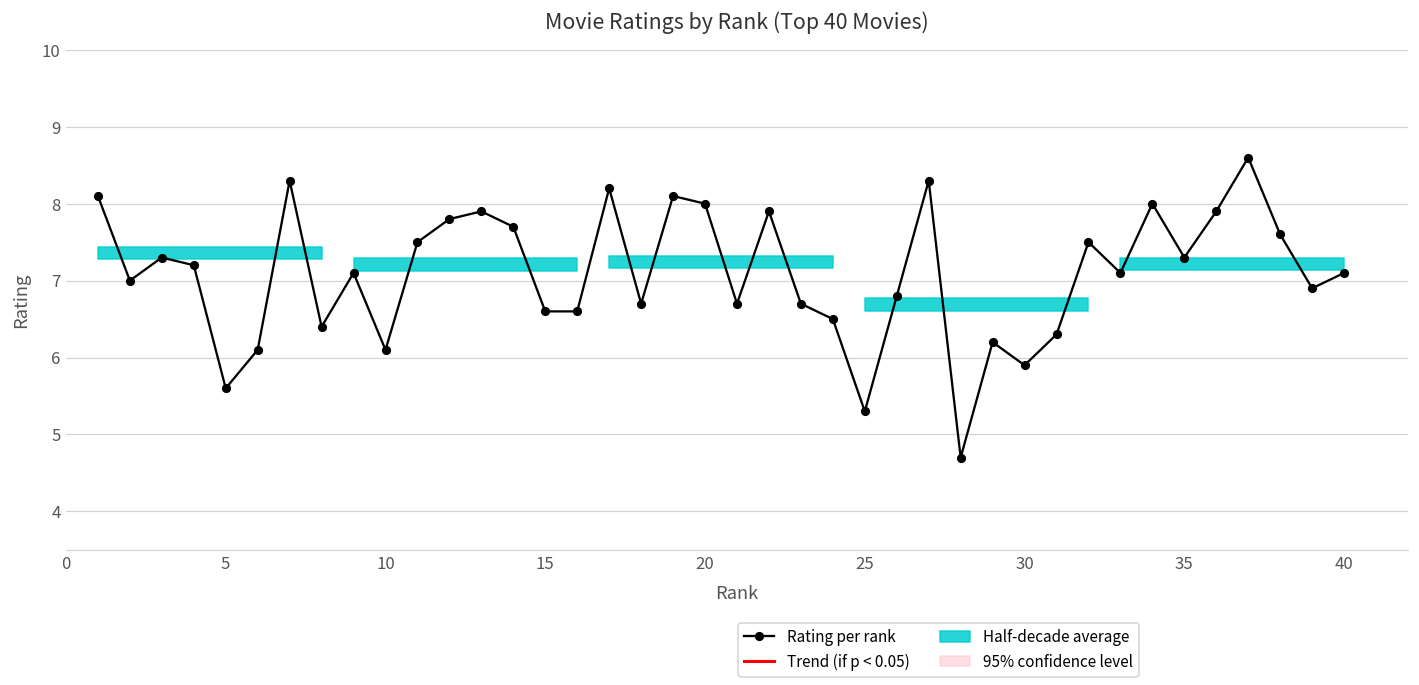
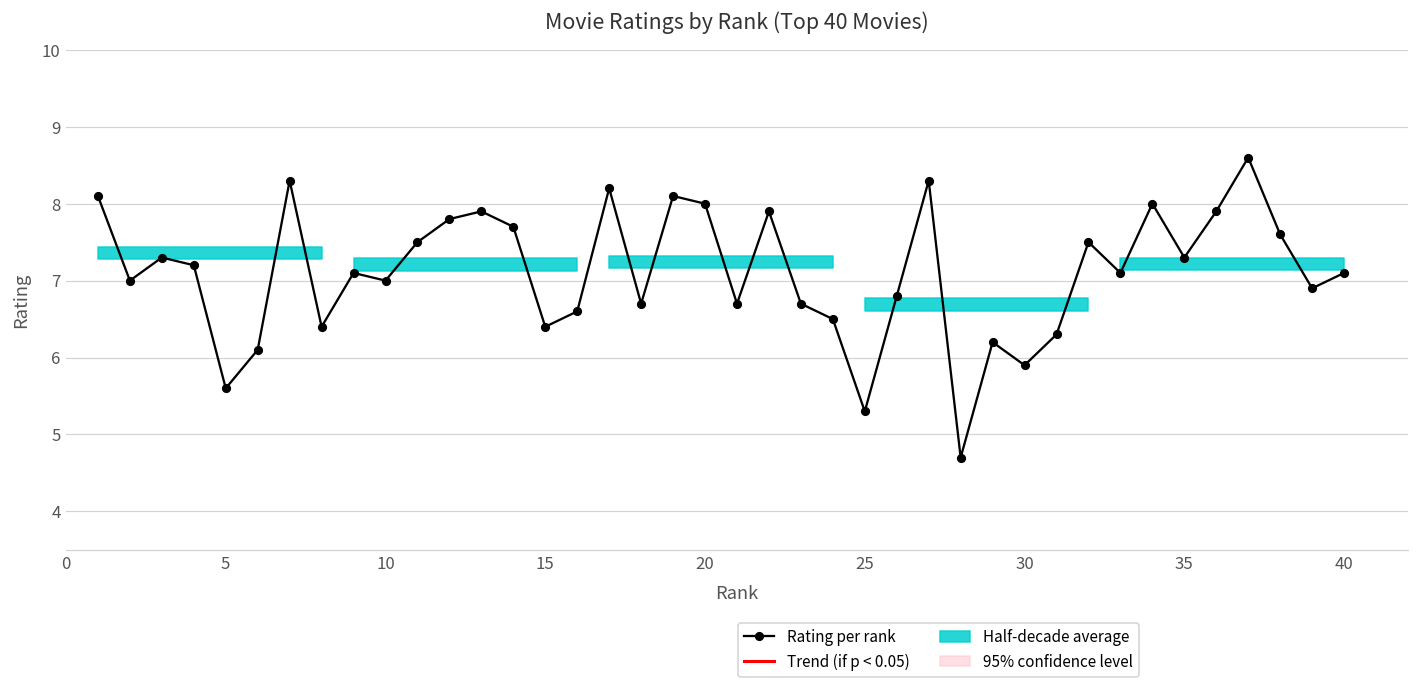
Rating per rank, 10: 6.1 -> 7.0
Rating per rank, 15: 6.6 -> 6.4
